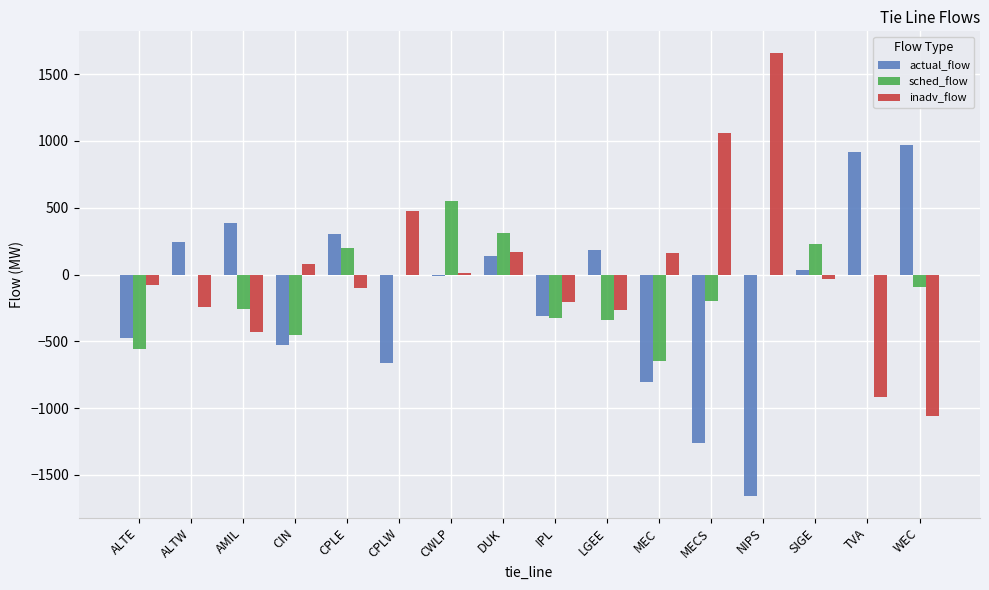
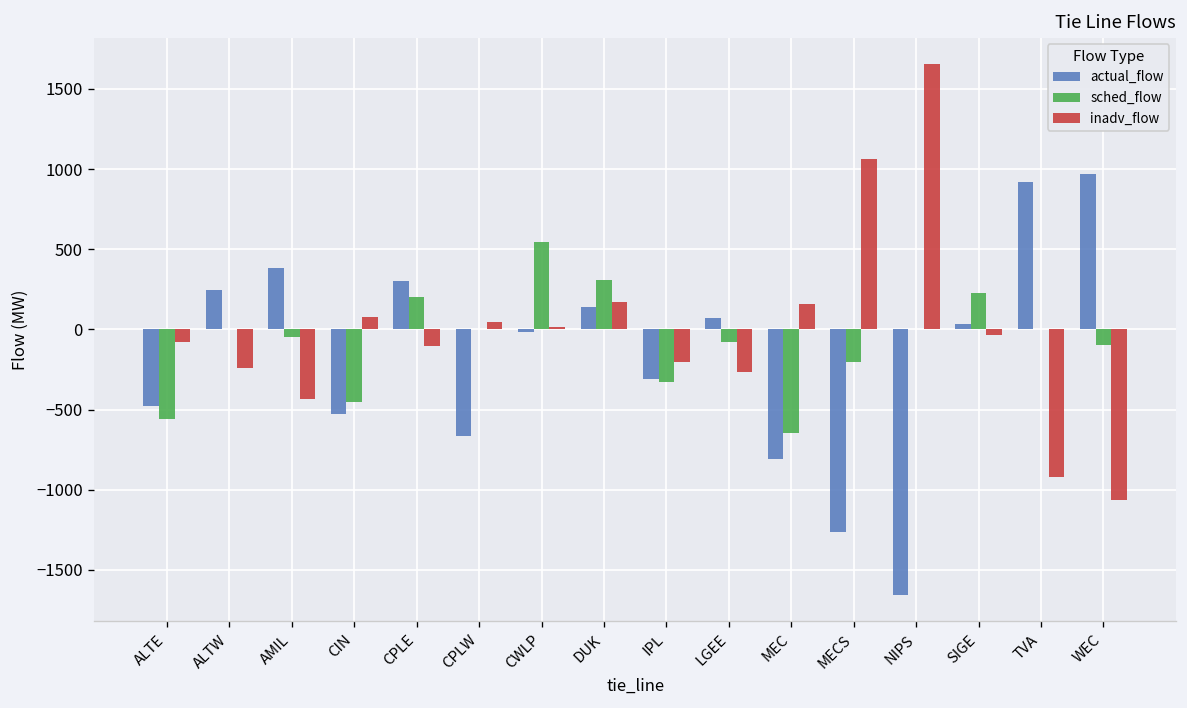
sched_flow, AMIL: -250 -> -50
inadv_flow, CPLW: 480 -> 50
actual_flow, LGEE: 190 -> 70
sched_flow, LGEE: -340 -> -80
